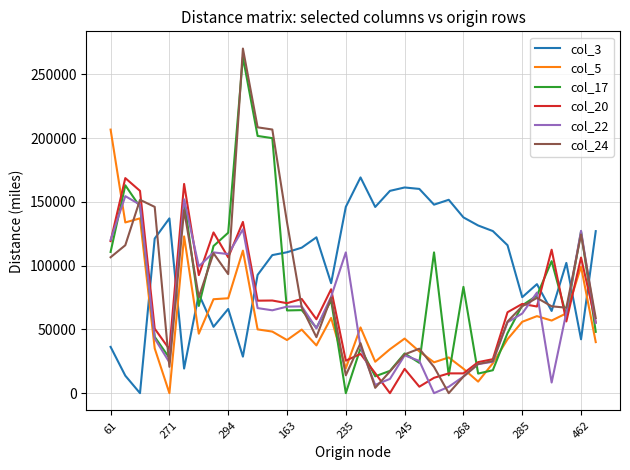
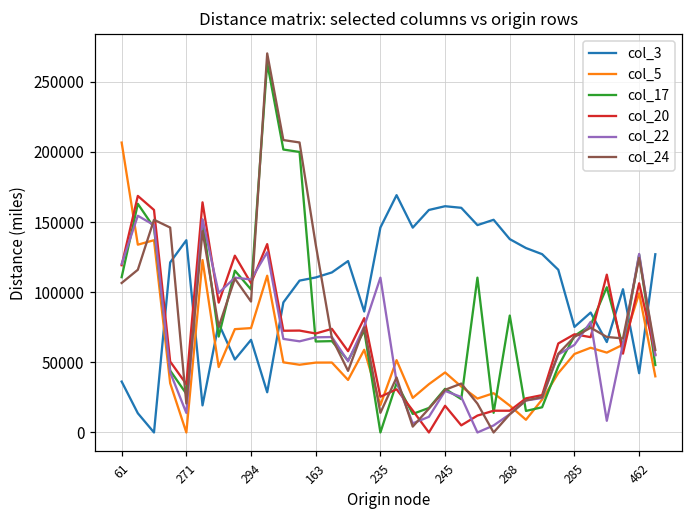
col_22, 271: 24000 -> 14000
col_17, 294: 126000 -> 102000
col_5, 163: 42000 -> 50000
